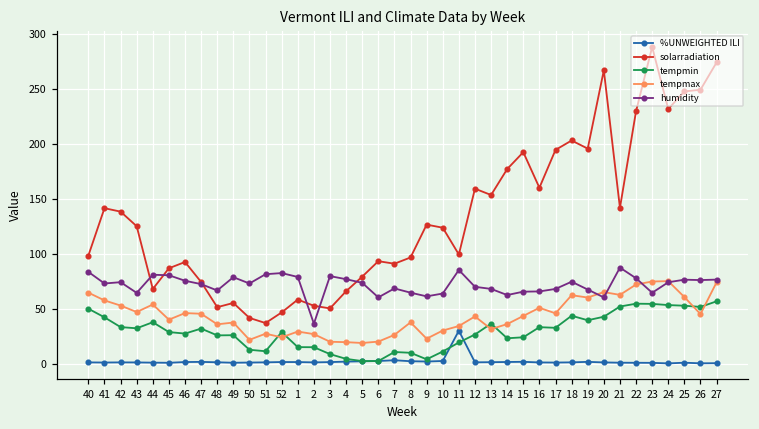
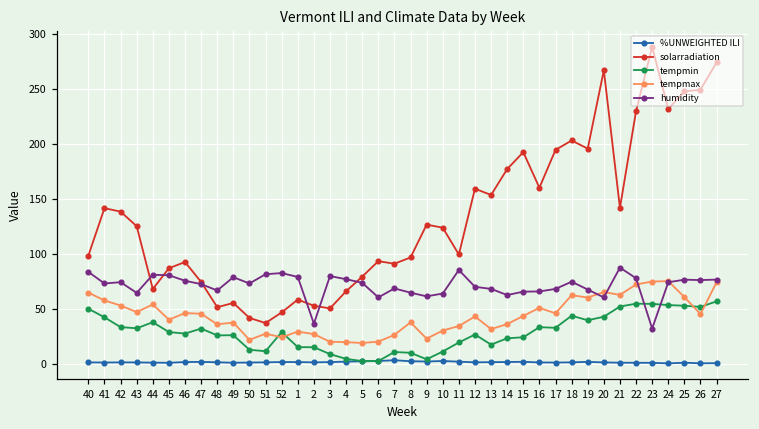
%UNWEIGHTED ILI, 11: 30 -> 0
tempmin, 13: 40 -> 20
humidity, 23: 60 -> 30
